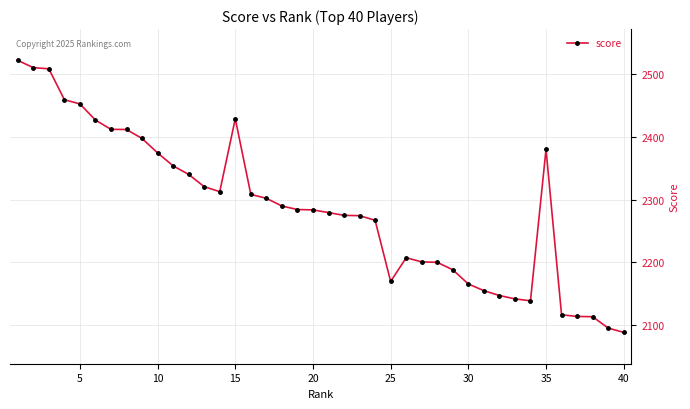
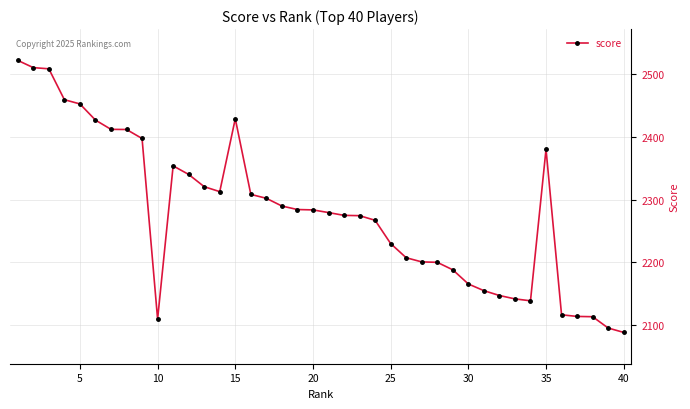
10: 2370 -> 2110
25: 2170 -> 2230
